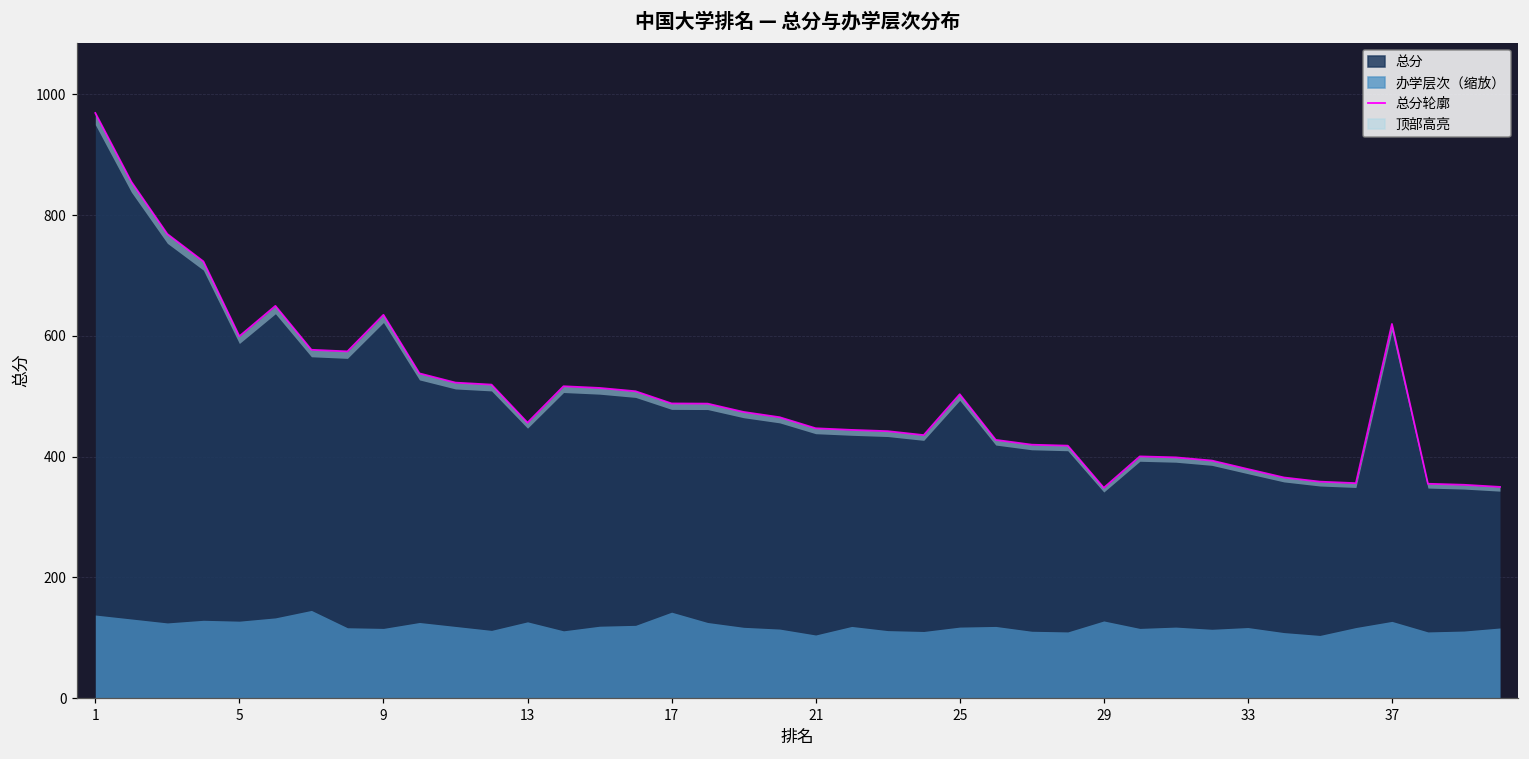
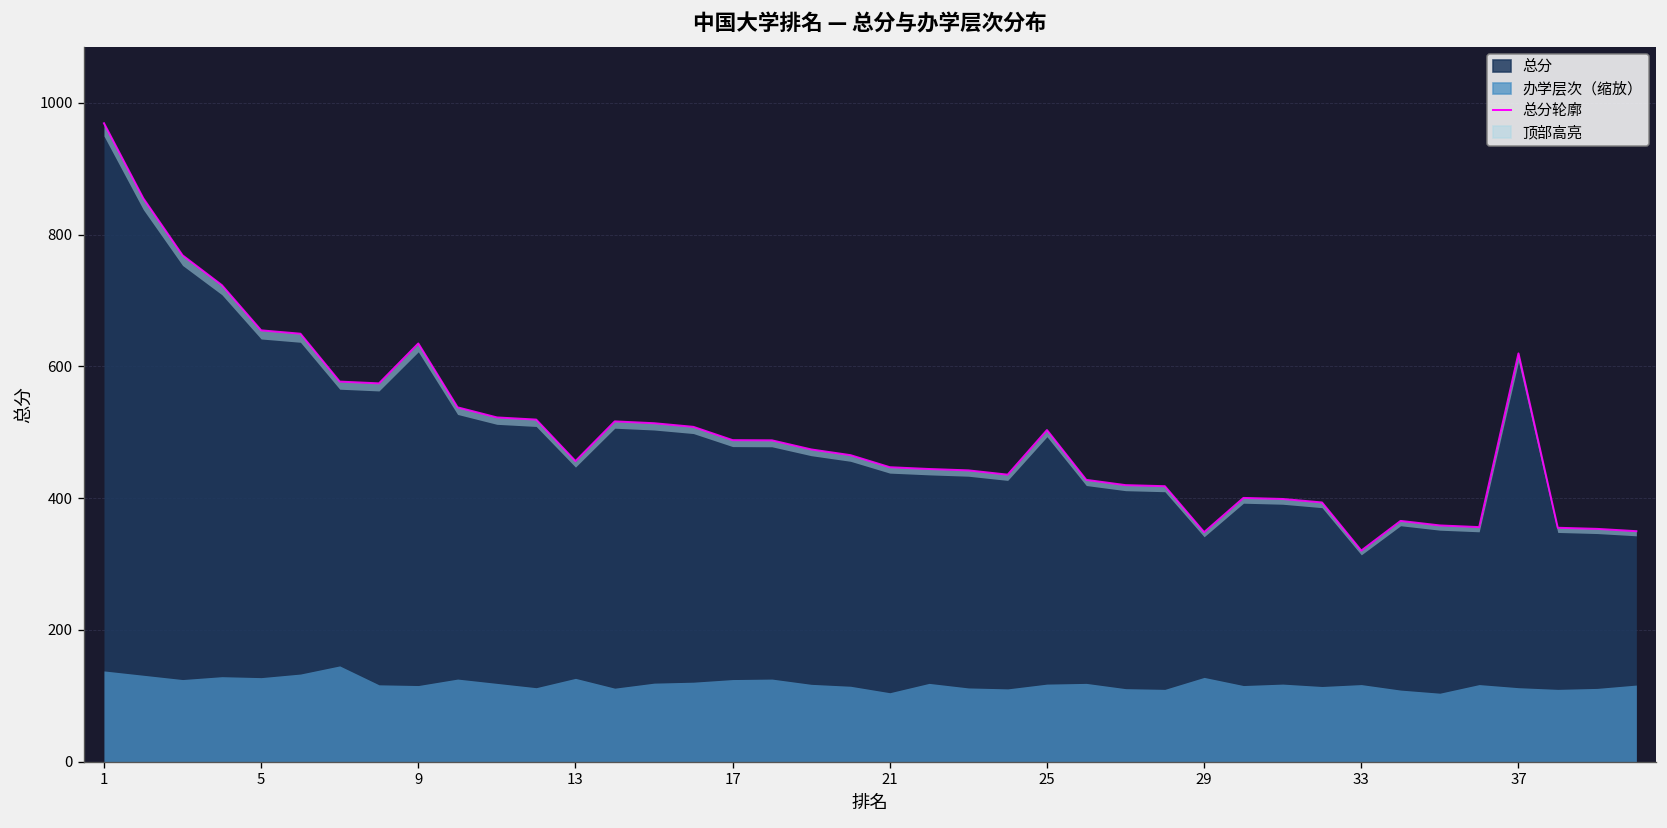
总分, 5: 600 -> 650
办学层次（缩放）, 17: 140 -> 120
总分, 33: 380 -> 320
办学层次（缩放）, 37: 130 -> 110
